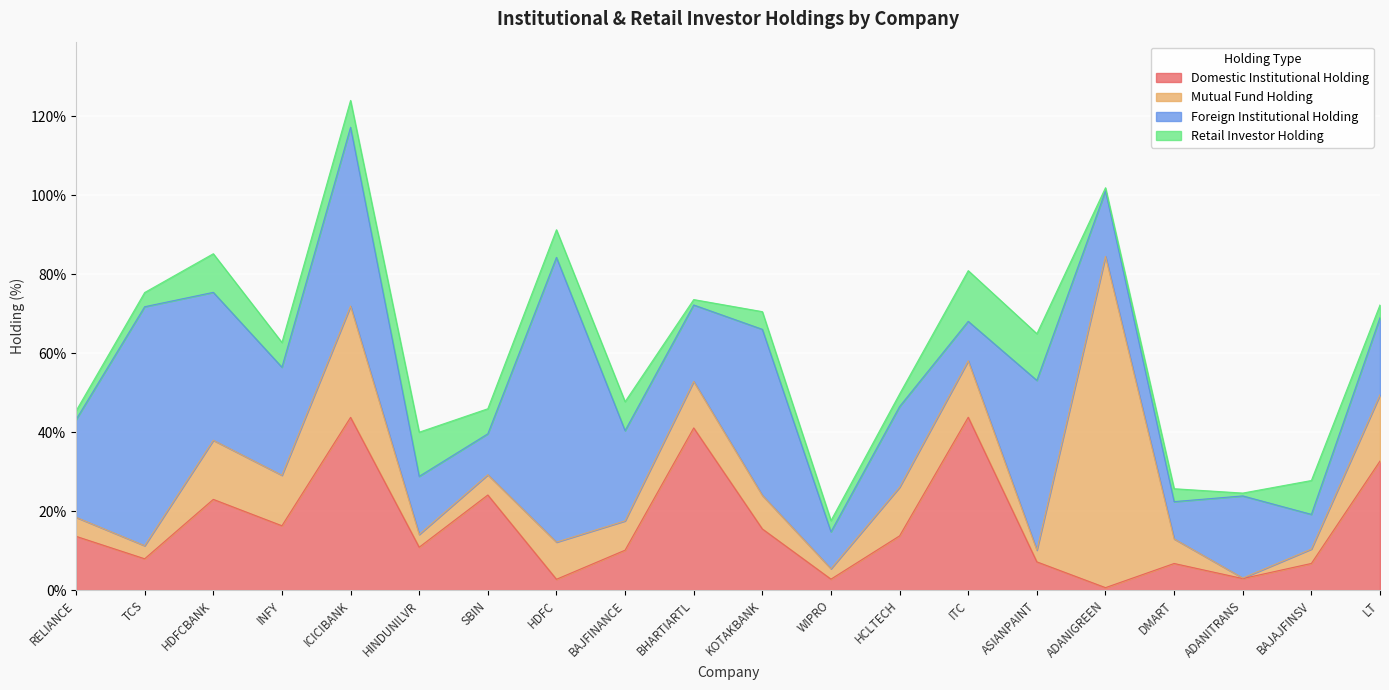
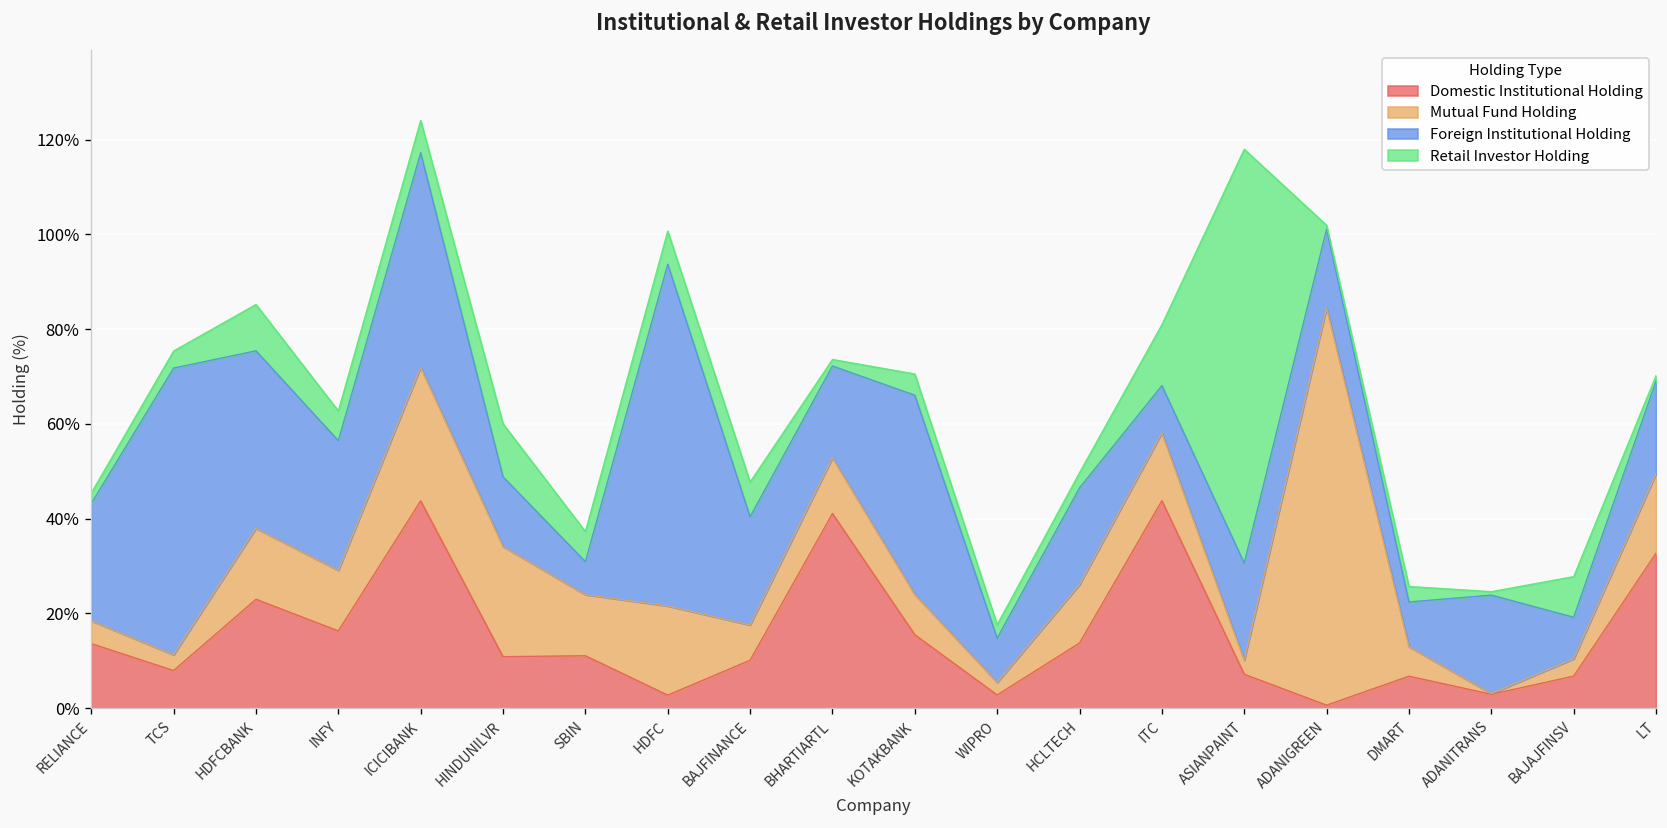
Mutual Fund Holding, HINDUNILVR: 3% -> 23%
Domestic Institutional Holding, SBIN: 24% -> 11%
Mutual Fund Holding, SBIN: 5% -> 13%
Foreign Institutional Holding, SBIN: 10% -> 7%
Mutual Fund Holding, HDFC: 9% -> 19%
Foreign Institutional Holding, ASIANPAINT: 43% -> 20%
Retail Investor Holding, ASIANPAINT: 12% -> 87%
Retail Investor Holding, LT: 3% -> 1%
